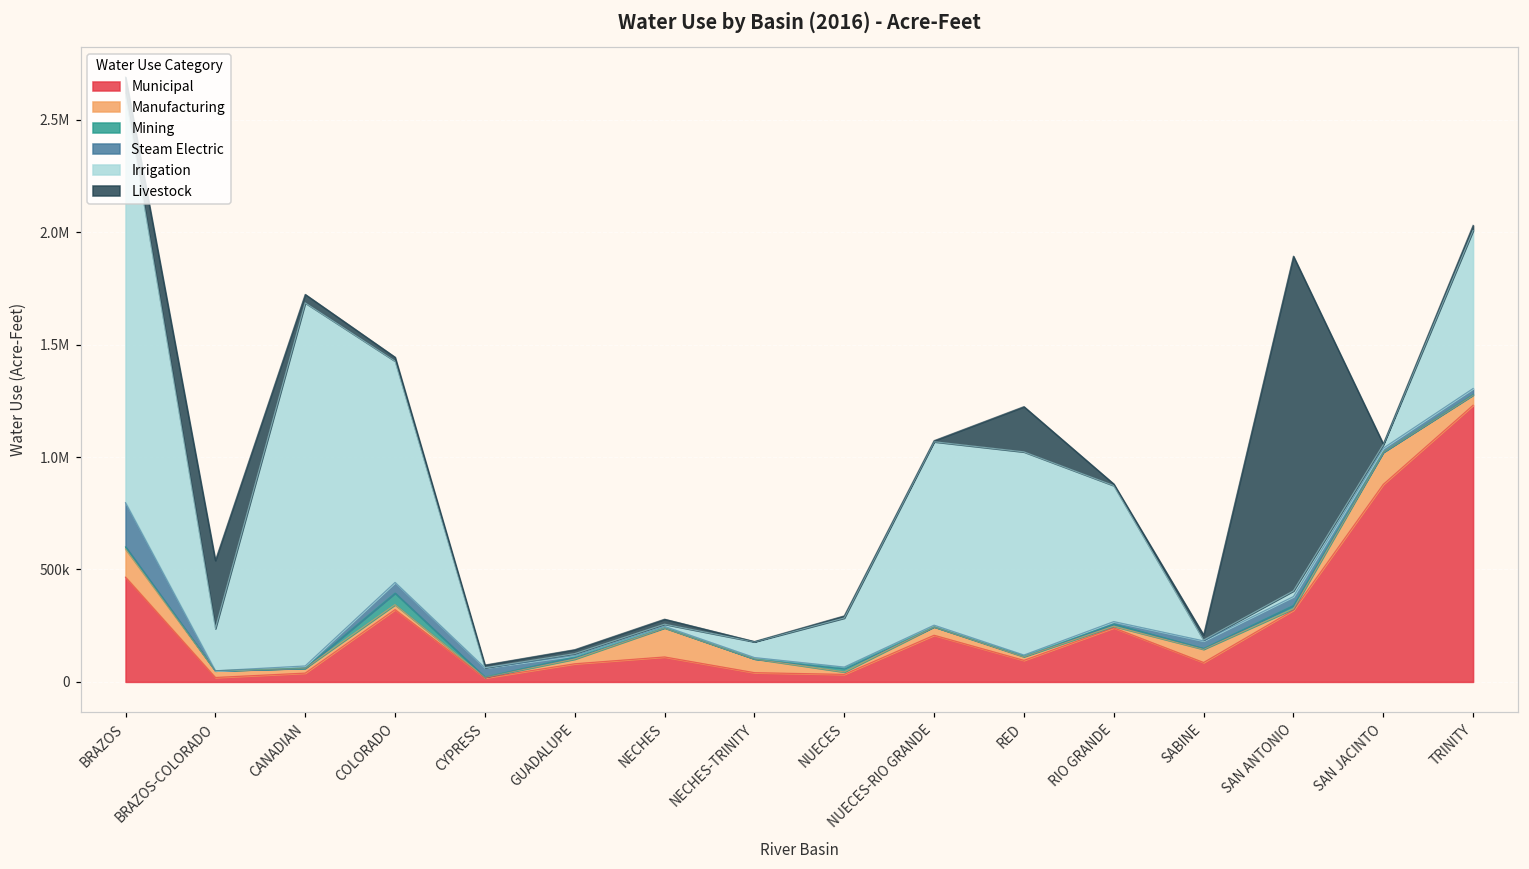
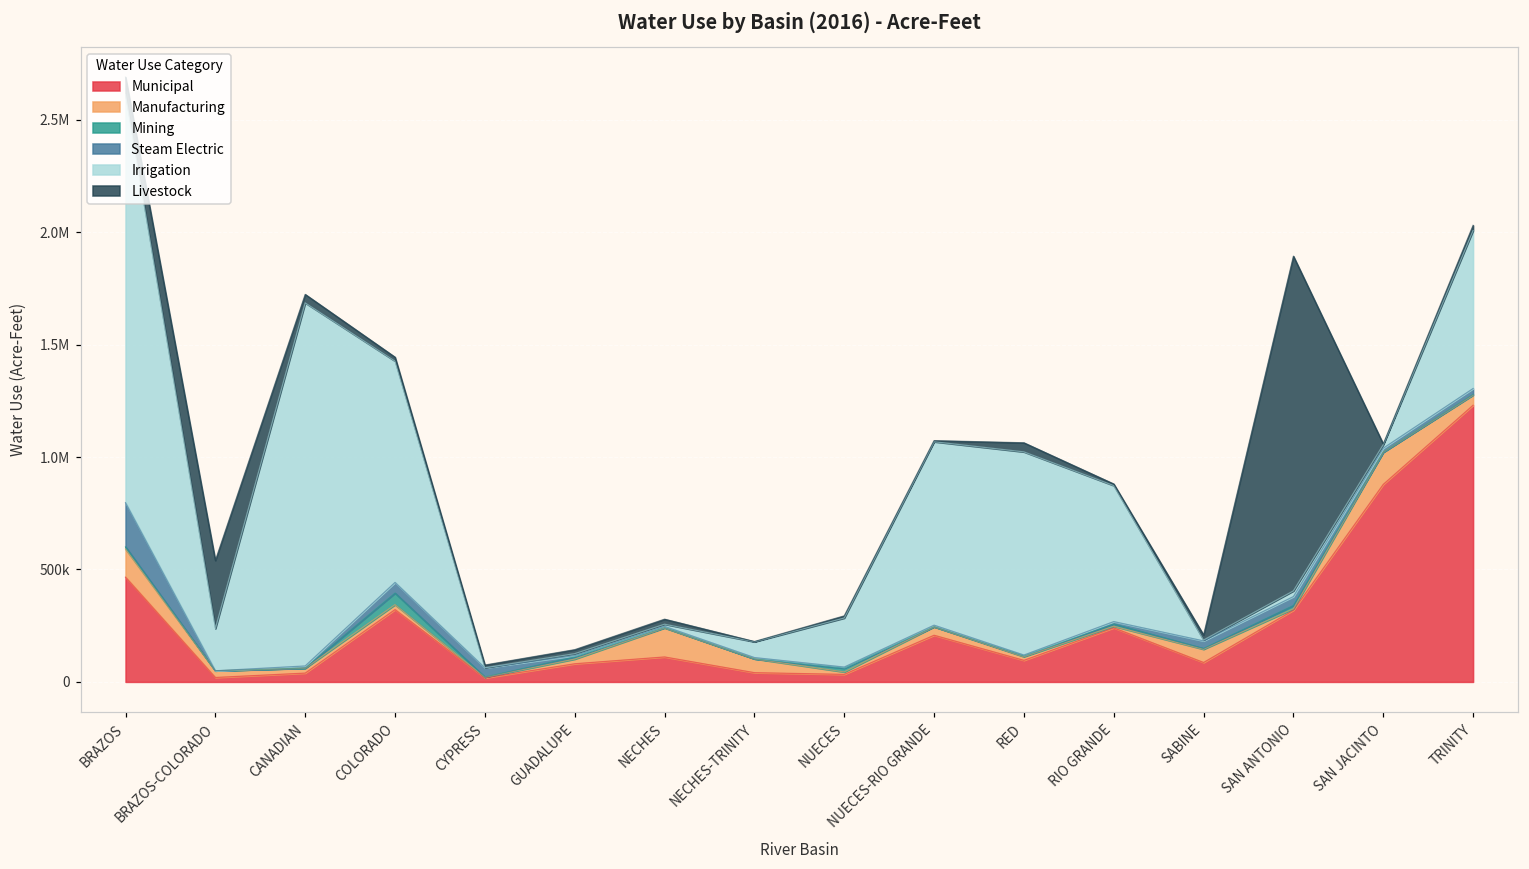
Livestock, RED: 200000 -> 40000
